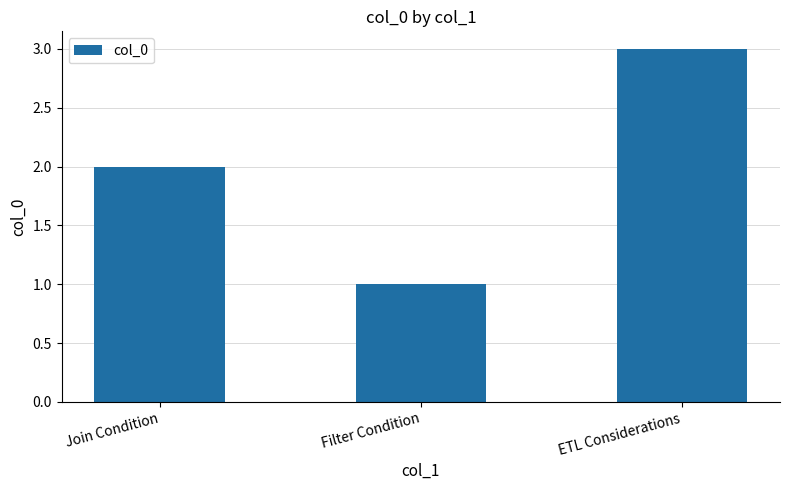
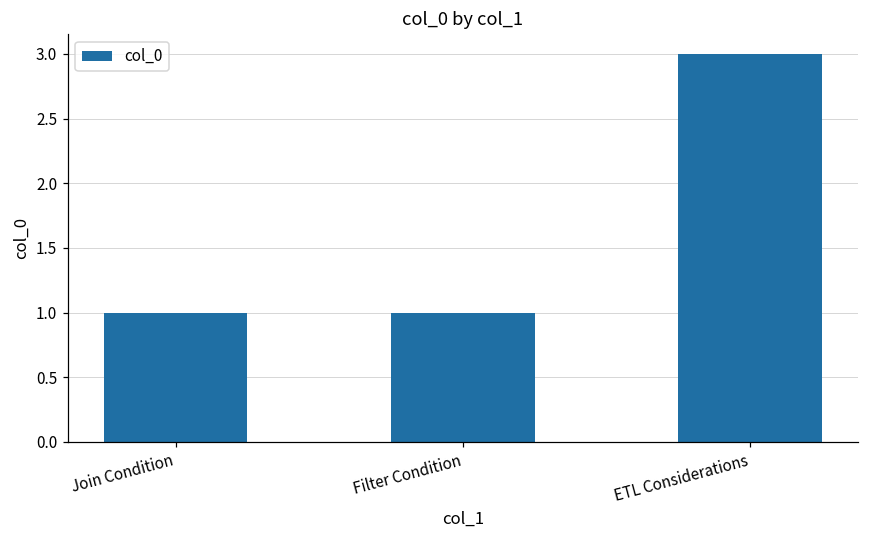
Join Condition: 2 -> 1
